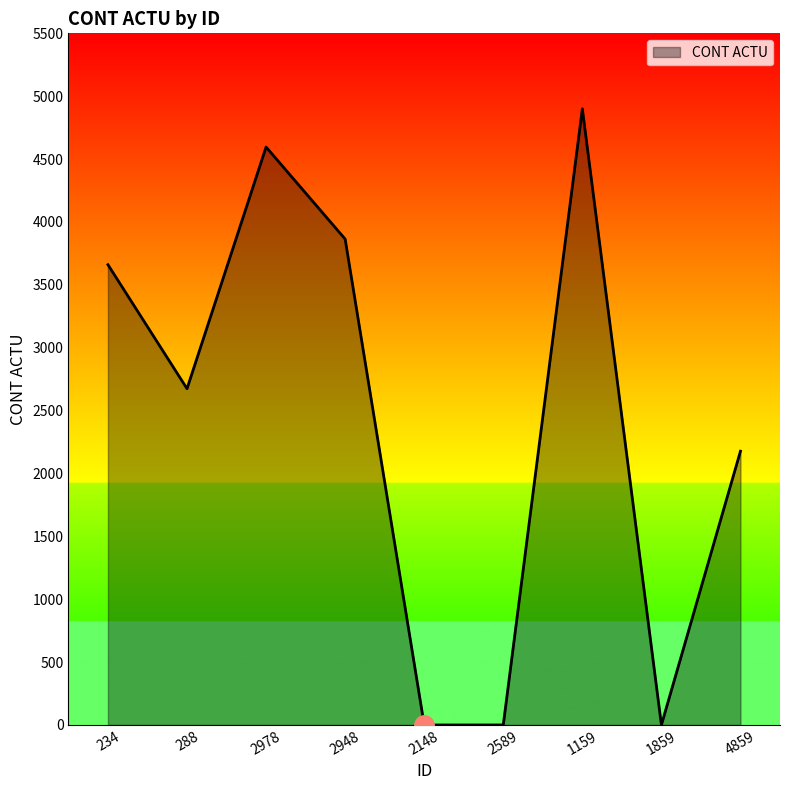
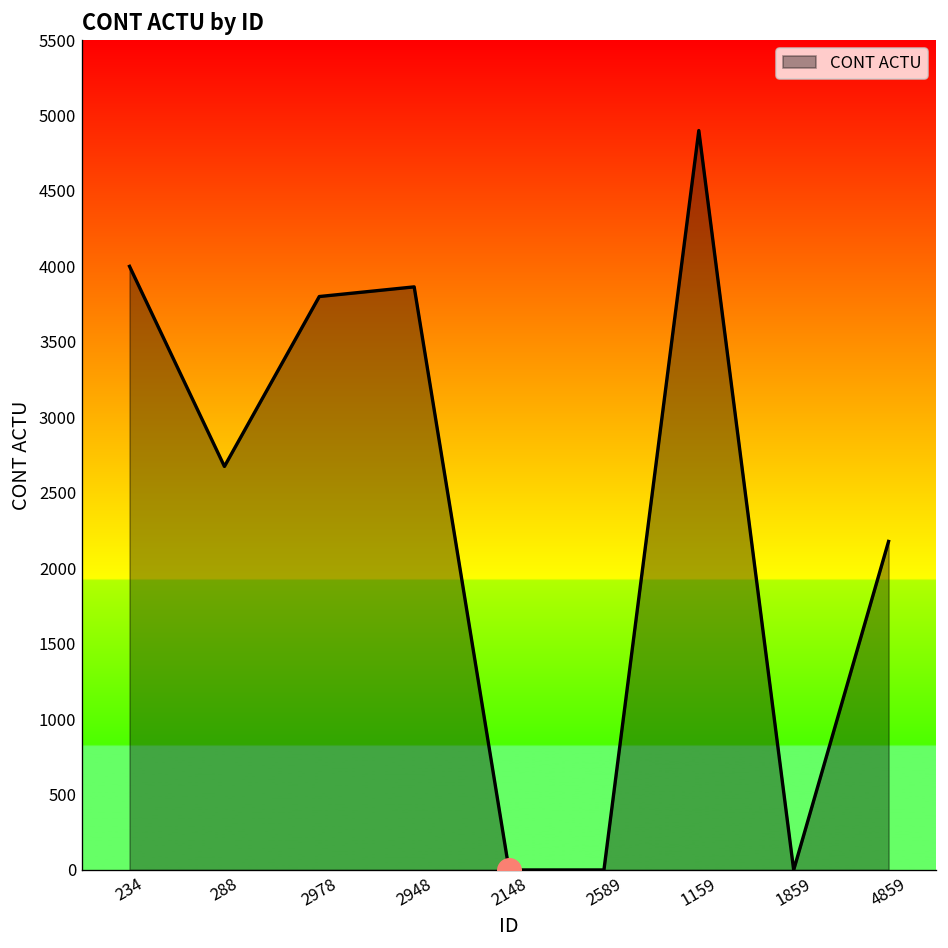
CONT ACTU, 234: 3660 -> 4000
CONT ACTU, 2978: 4600 -> 3800
